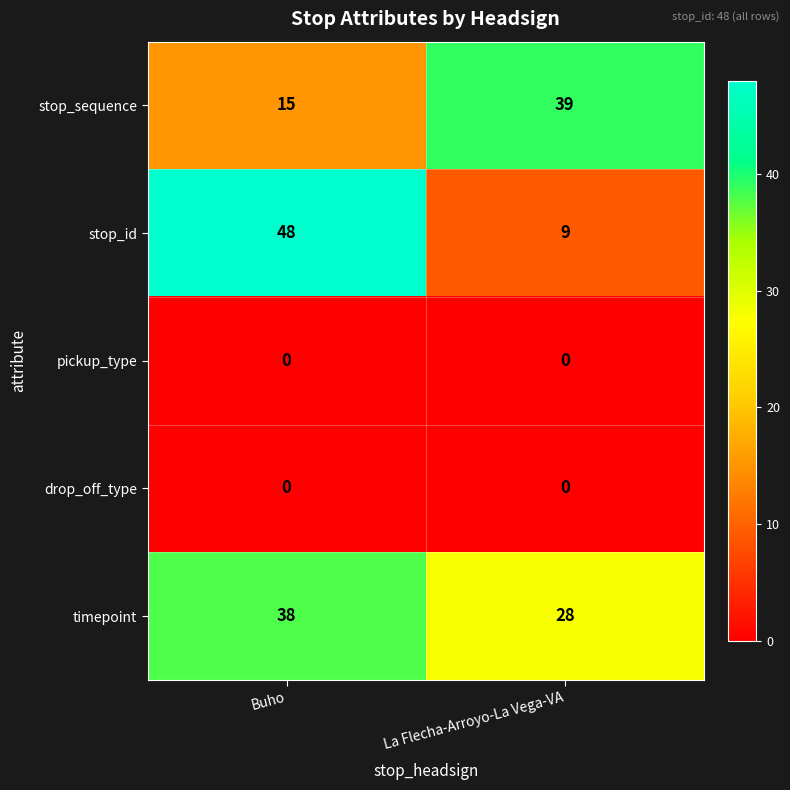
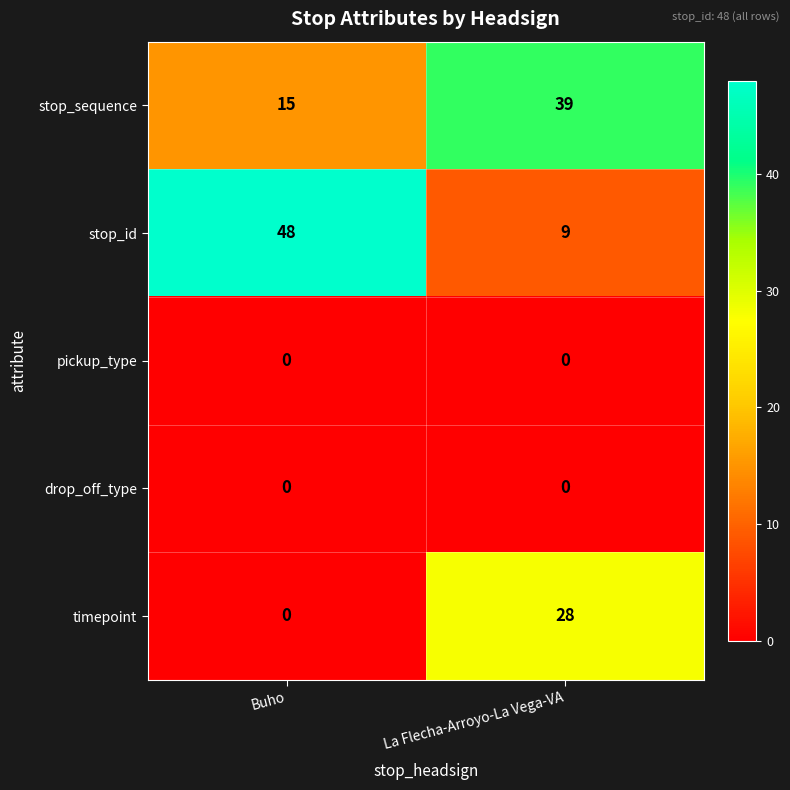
timepoint, Buho: 38 -> 0
